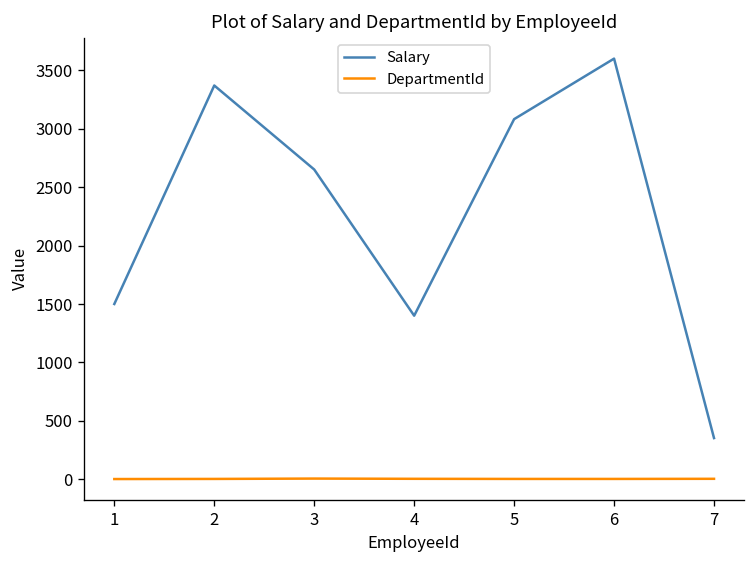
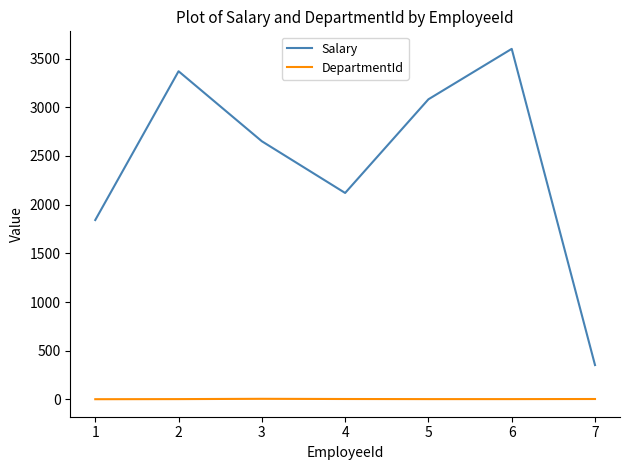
Salary, 1: 1500 -> 1800
Salary, 4: 1400 -> 2100
